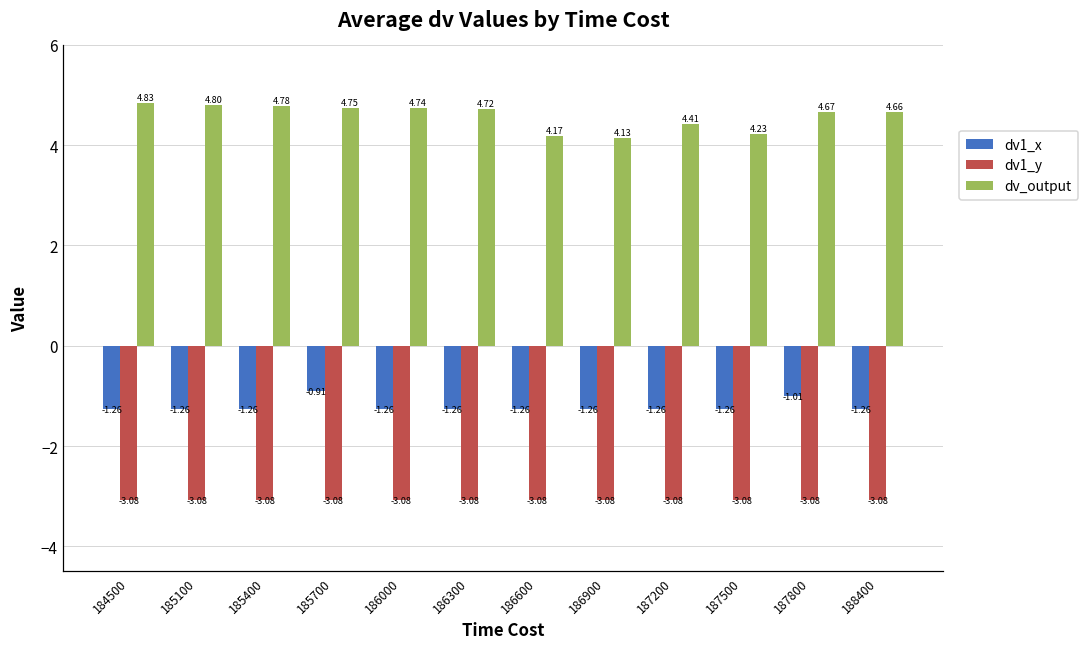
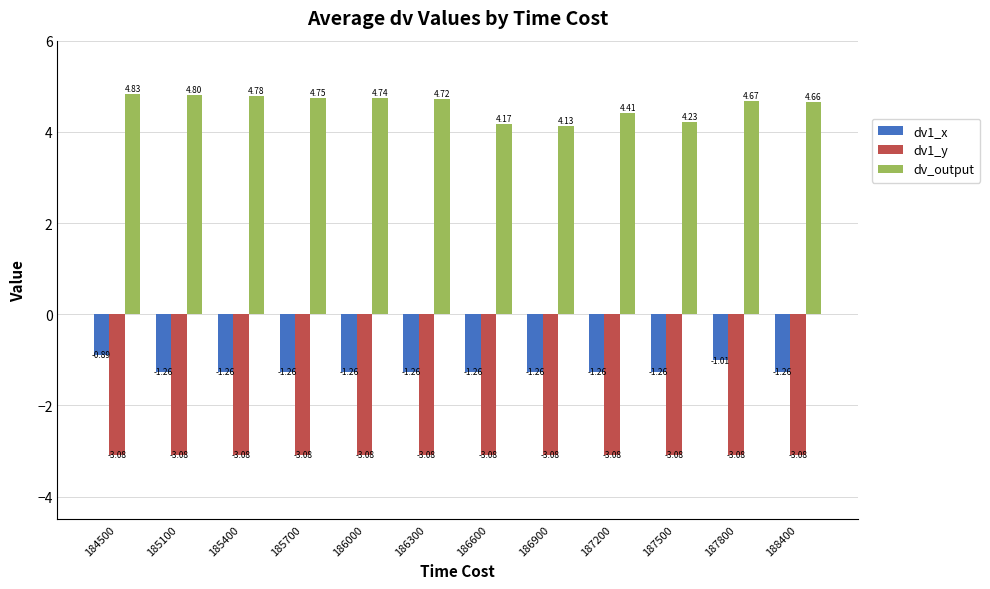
dv1_x, 184500: -1.26 -> -0.89
dv1_x, 185700: -0.91 -> -1.26
